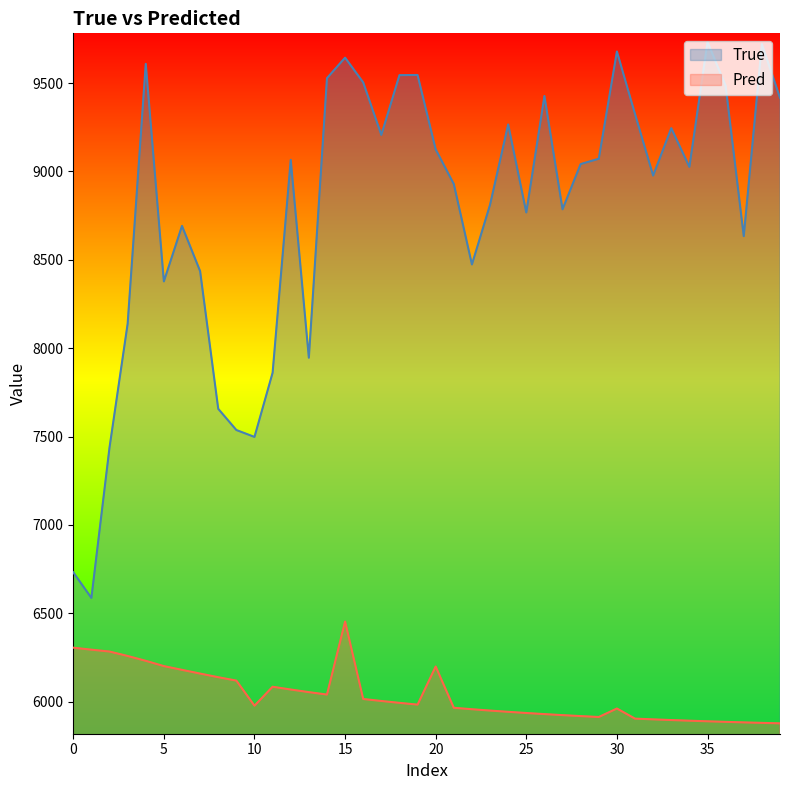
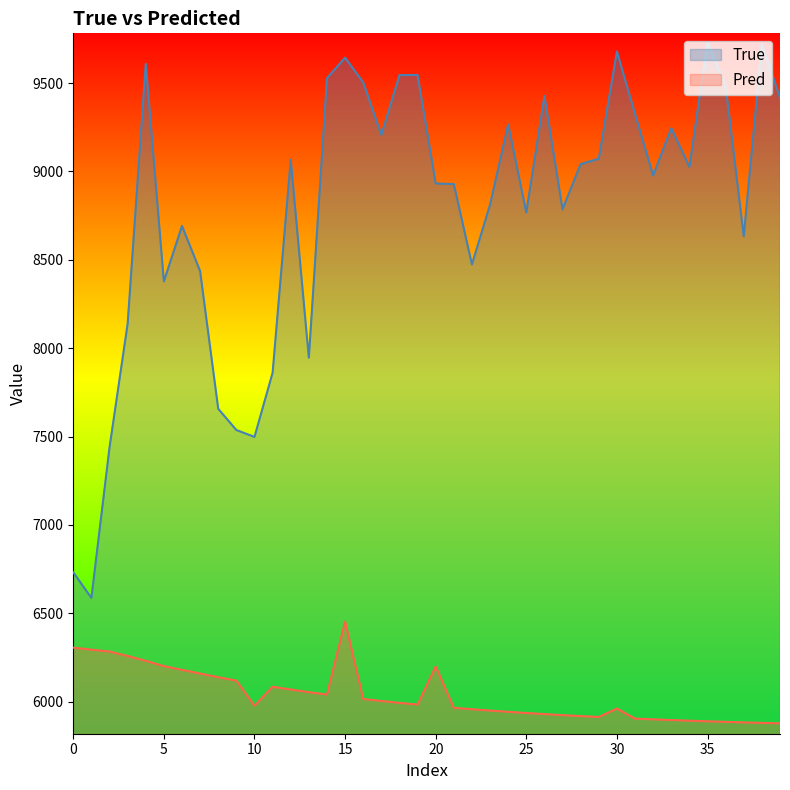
True, 20: 9130 -> 8930
